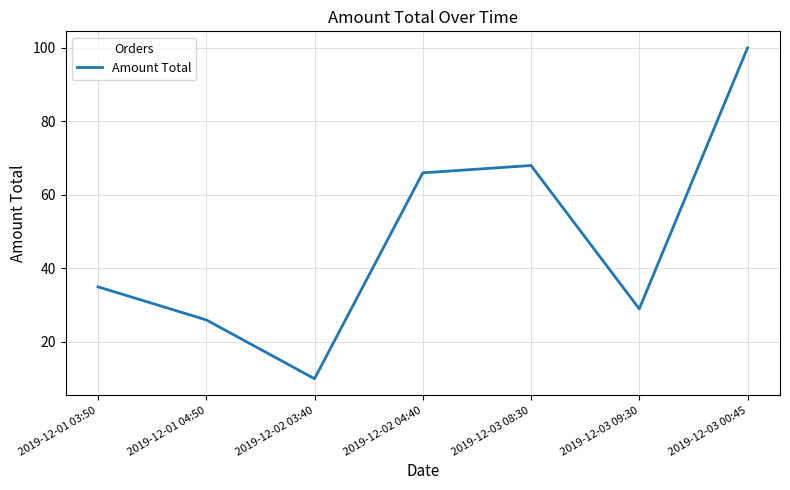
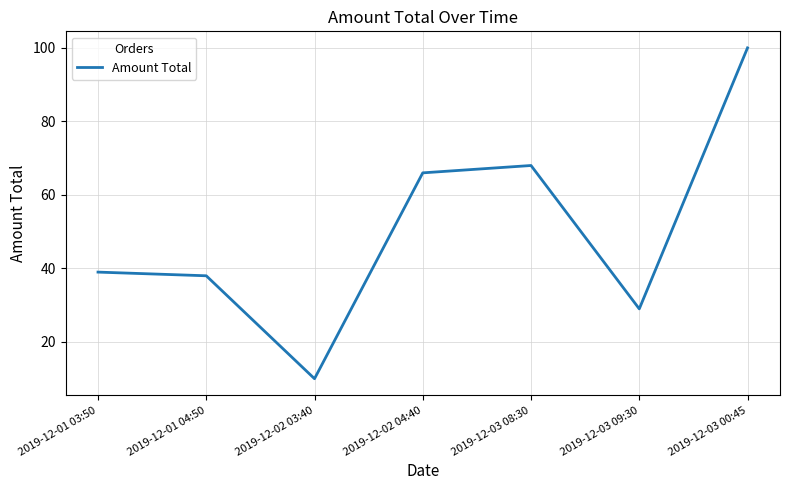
2019-12-01 03:50: 35 -> 39
2019-12-01 04:50: 26 -> 38
